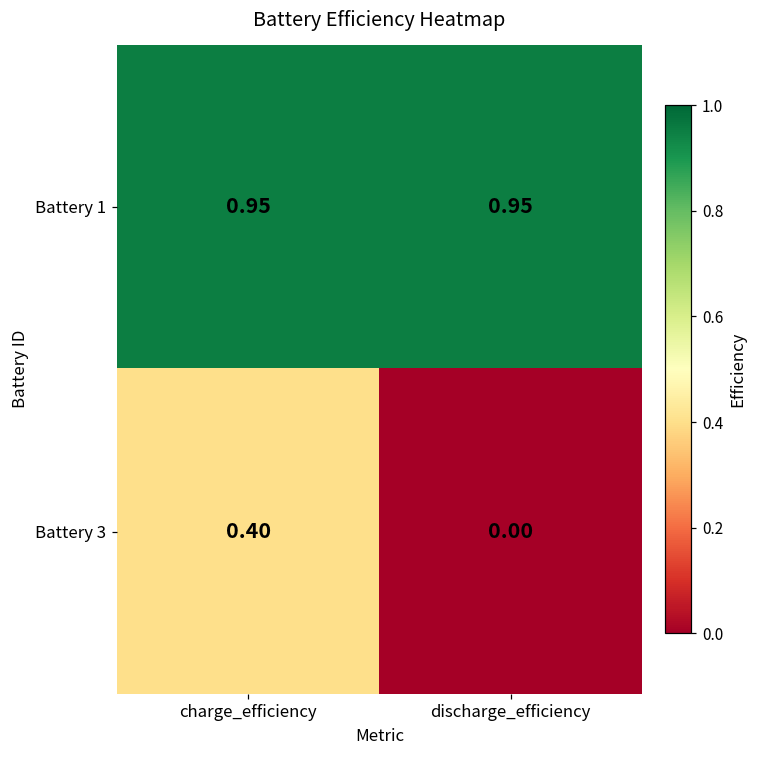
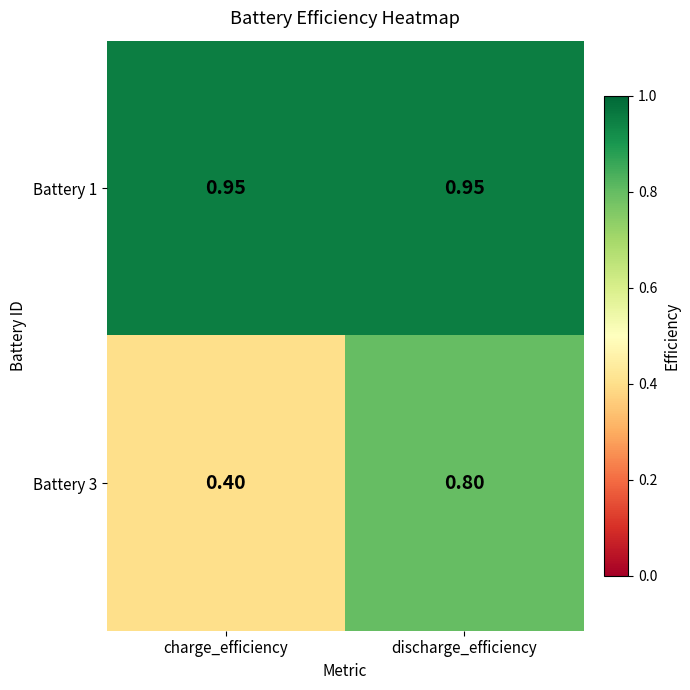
Battery 3, discharge_efficiency: 0.00 -> 0.80
